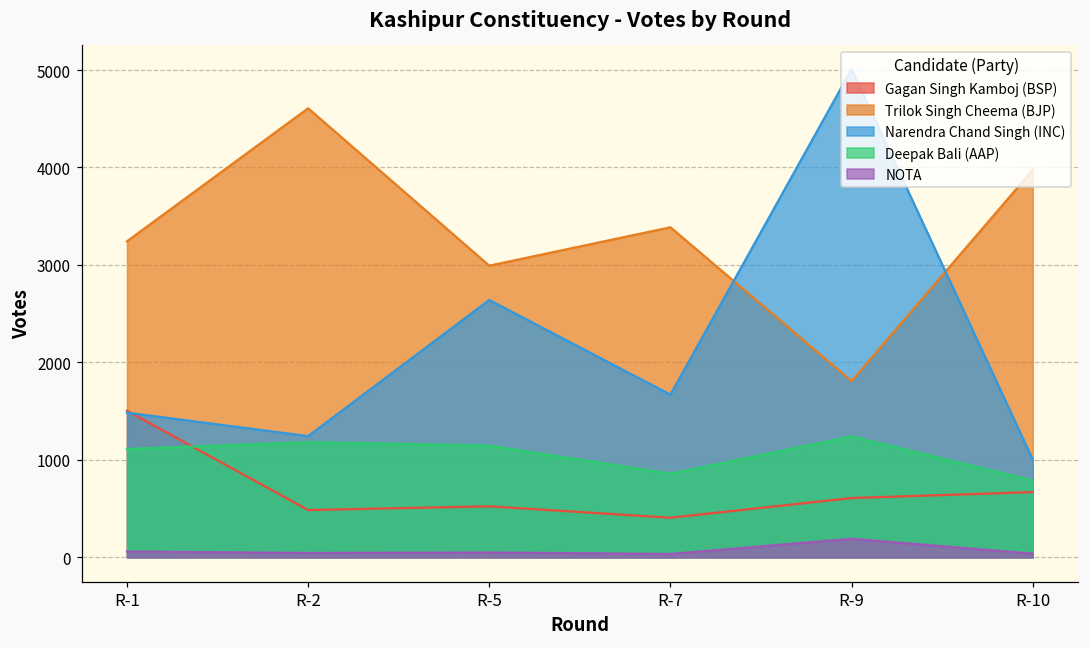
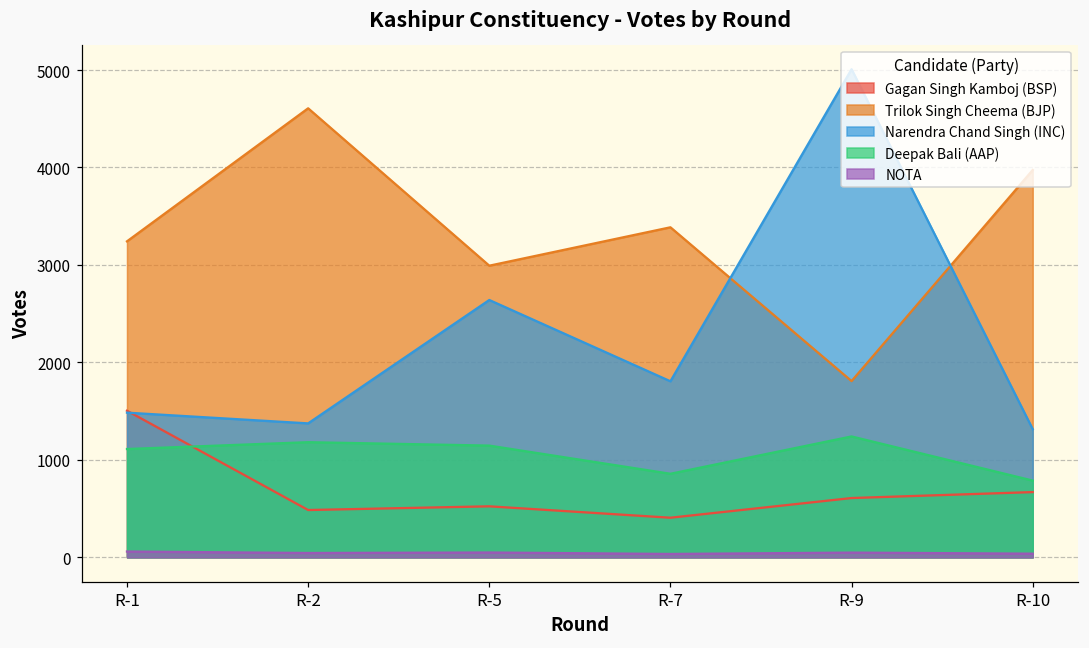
Narendra Chand Singh (INC), R-2: 1200 -> 1400
Narendra Chand Singh (INC), R-7: 1700 -> 1800
NOTA, R-9: 200 -> 0
Narendra Chand Singh (INC), R-10: 1000 -> 1300
